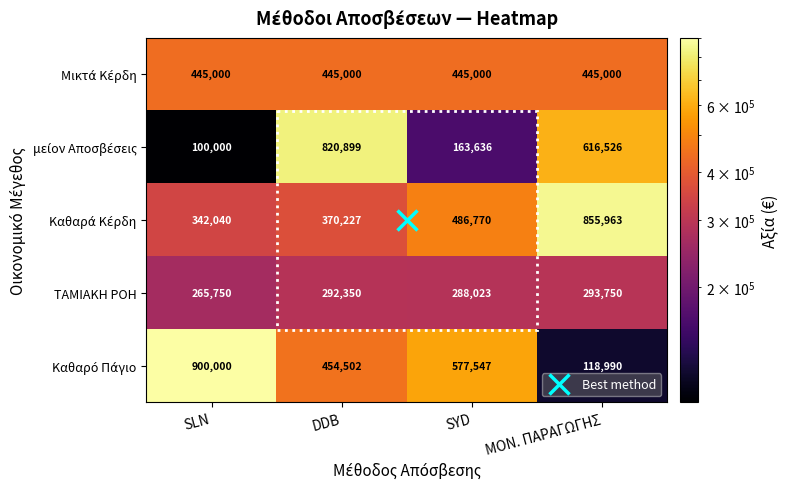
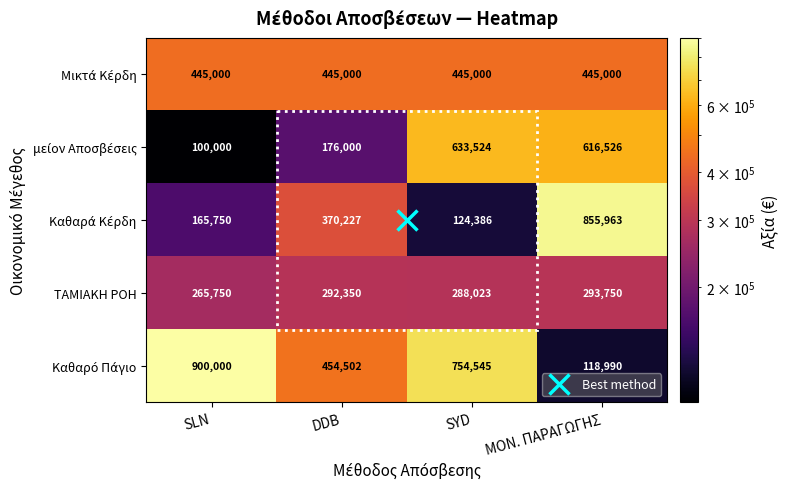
μείον Αποσβέσεις, DDB: 820,899 -> 176,000
μείον Αποσβέσεις, SYD: 163,636 -> 633,524
Καθαρά Κέρδη, SLN: 342,040 -> 165,750
Καθαρά Κέρδη, SYD: 486,770 -> 124,386
Καθαρό Πάγιο, SYD: 577,547 -> 754,545
